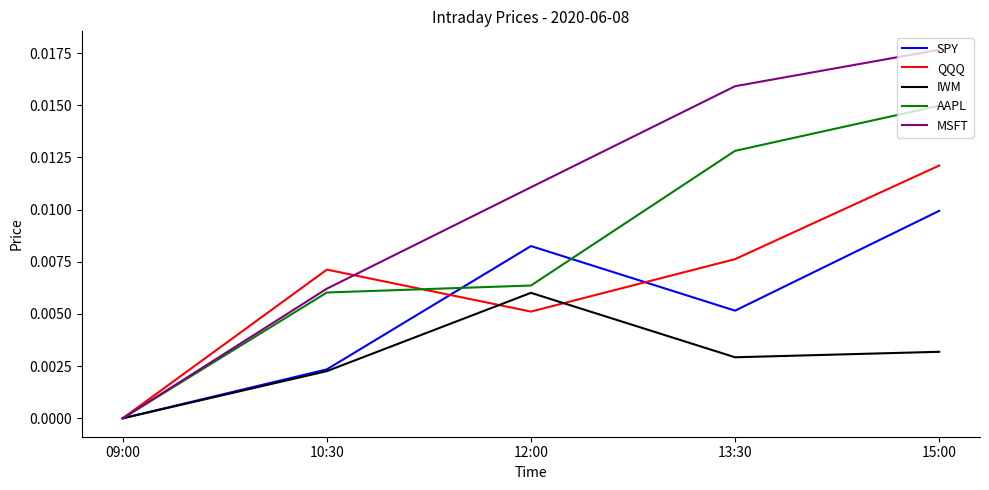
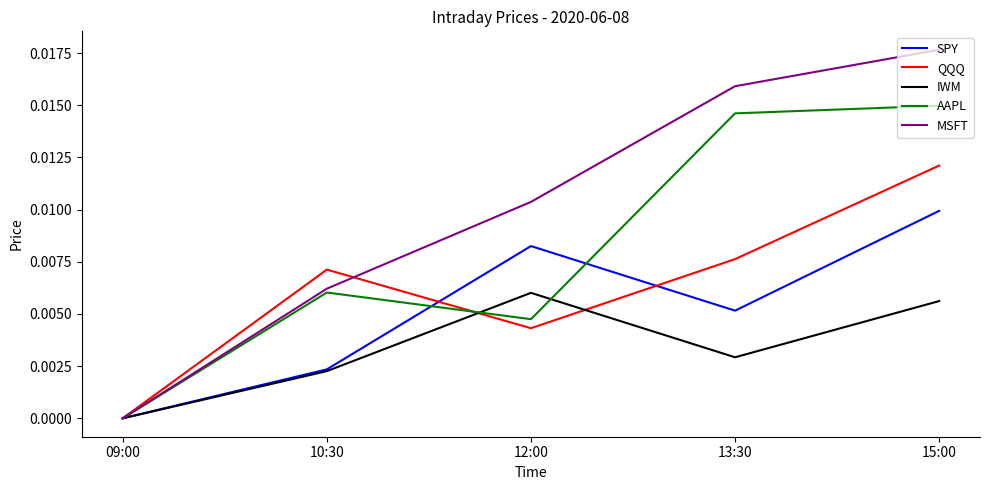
QQQ, 12:00: 0.0051 -> 0.0043
AAPL, 12:00: 0.0064 -> 0.0047
MSFT, 12:00: 0.0111 -> 0.0104
AAPL, 13:30: 0.0128 -> 0.0146
IWM, 15:00: 0.0032 -> 0.0056
